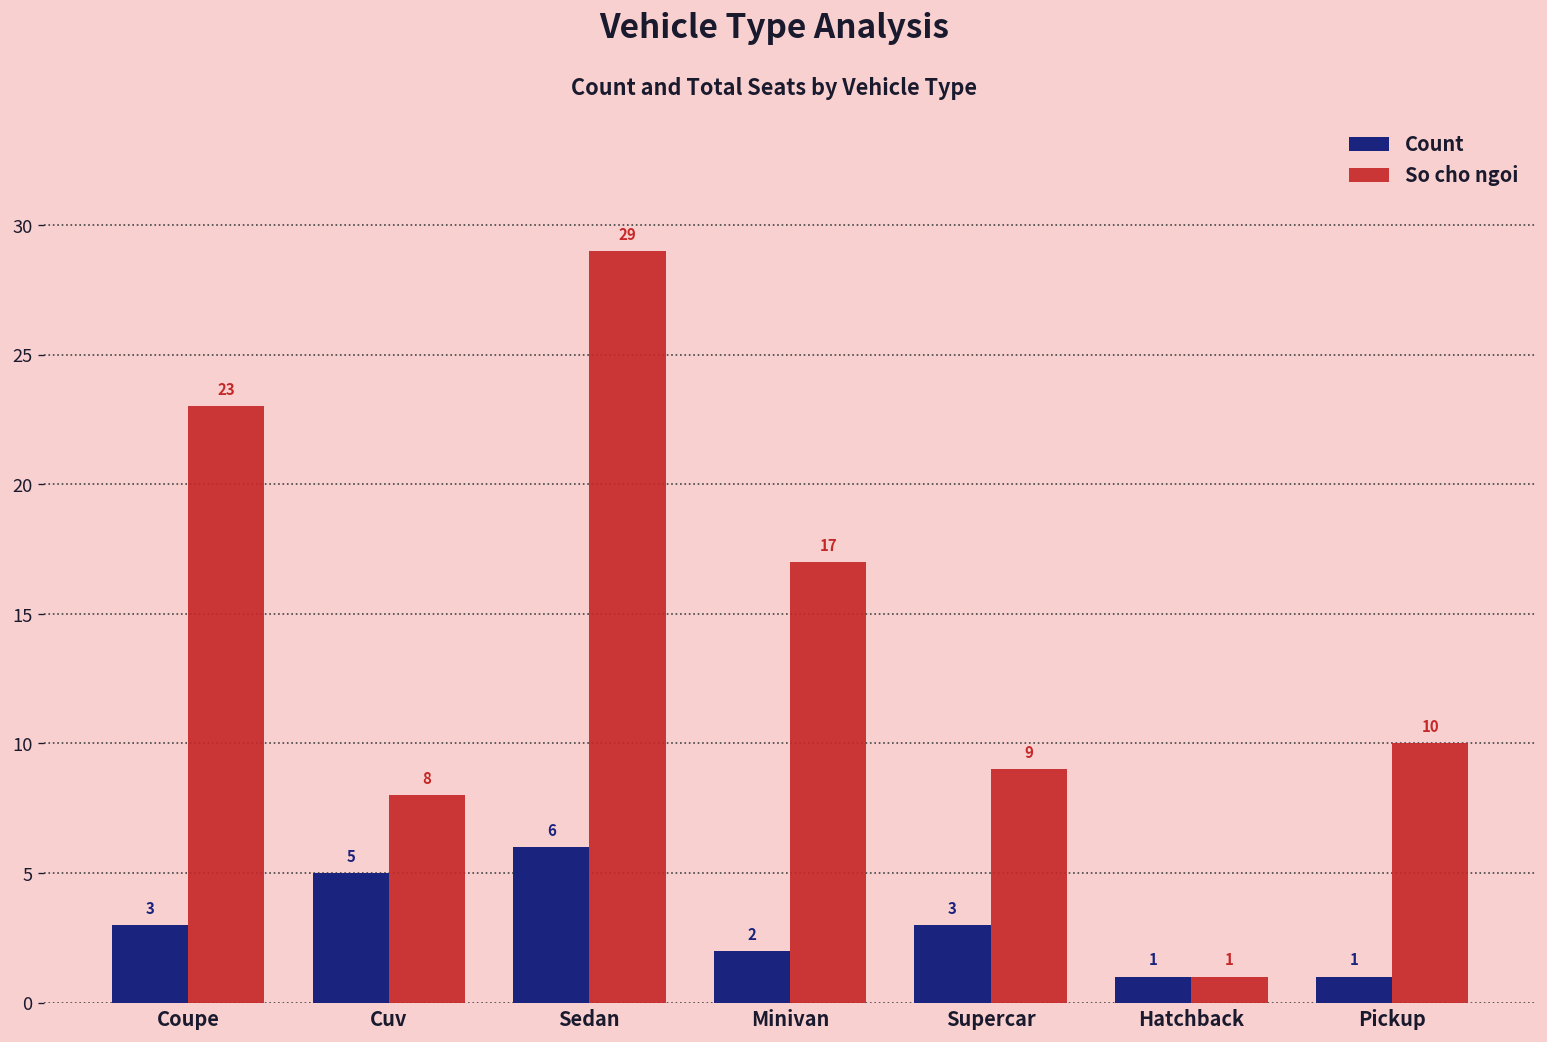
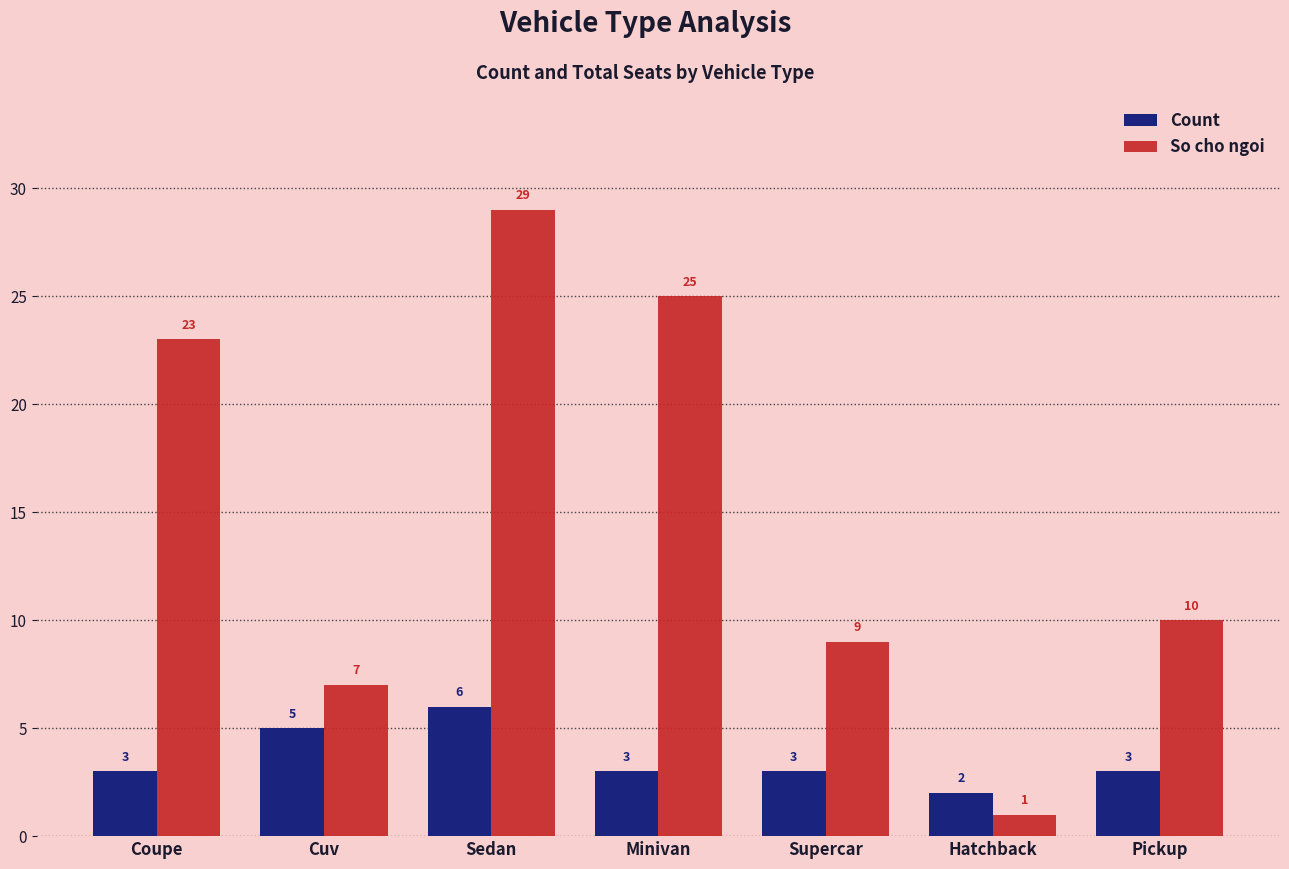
So cho ngoi, Cuv: 8 -> 7
Count, Minivan: 2 -> 3
So cho ngoi, Minivan: 17 -> 25
Count, Hatchback: 1 -> 2
Count, Pickup: 1 -> 3
